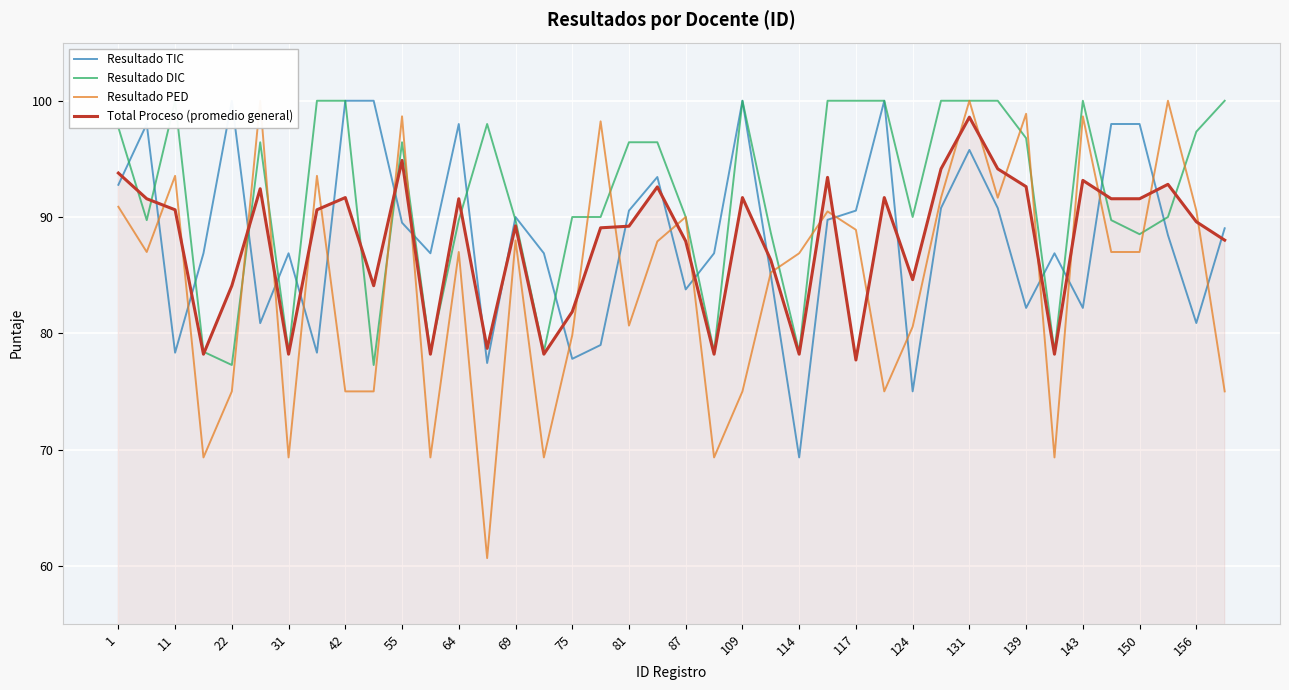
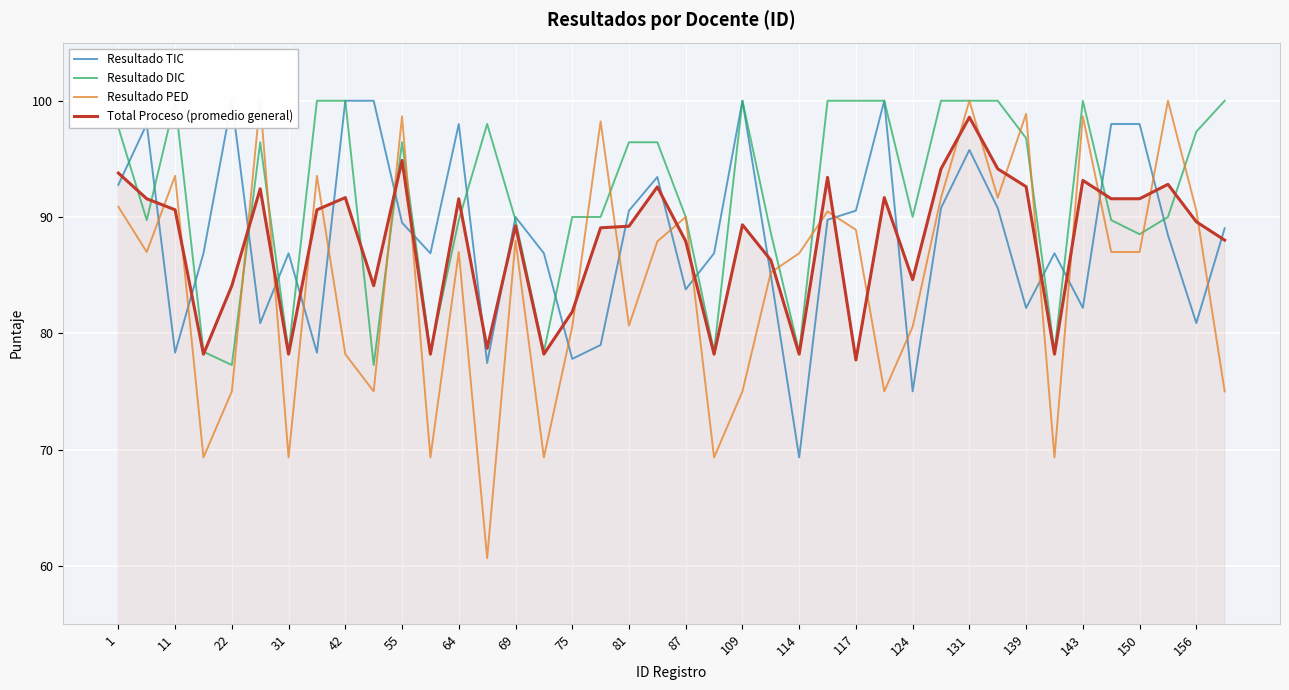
Resultado PED, 42: 75.0 -> 78.2
Resultado PED, 75: 79.8 -> 80.6
Total Proceso (promedio general), 109: 91.7 -> 89.3
